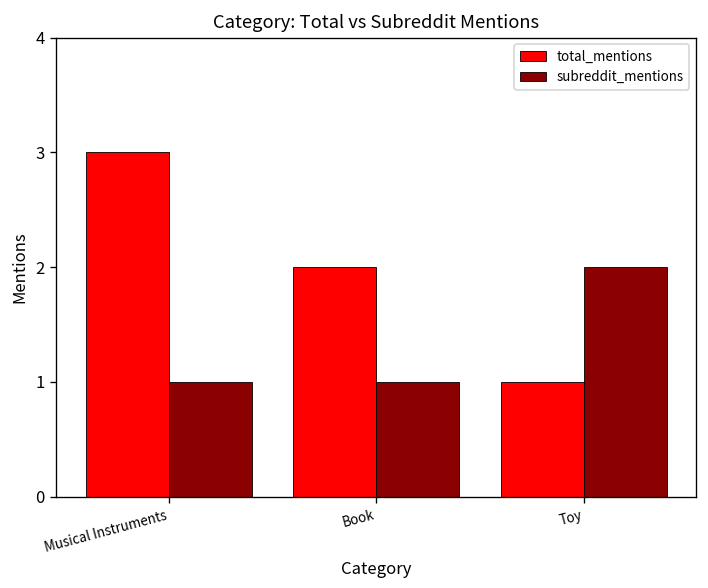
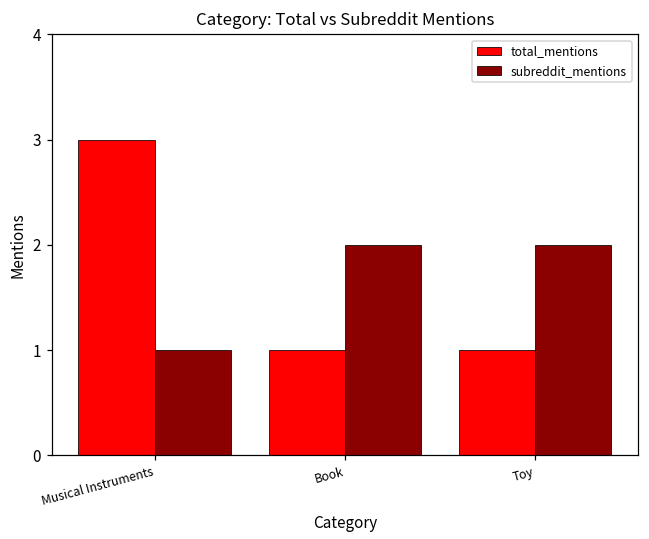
total_mentions, Book: 2 -> 1
subreddit_mentions, Book: 1 -> 2
